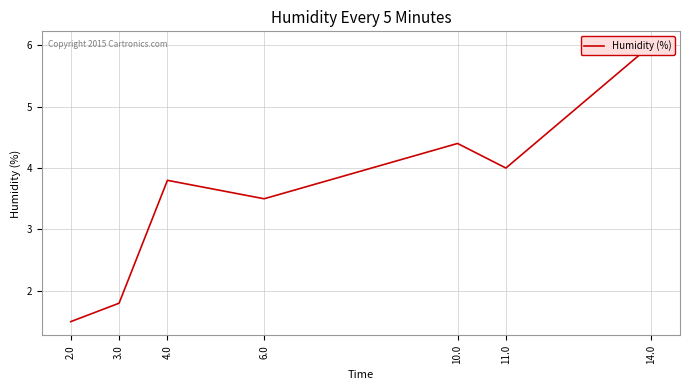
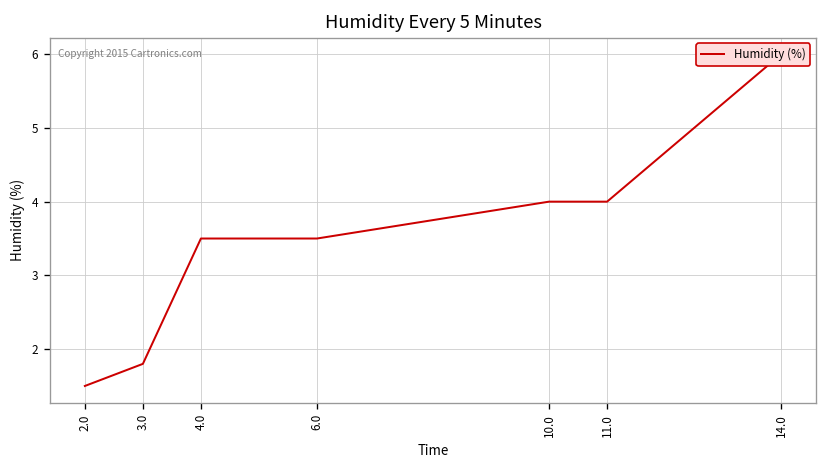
4.0: 3.8 -> 3.5
10.0: 4.4 -> 4.0
